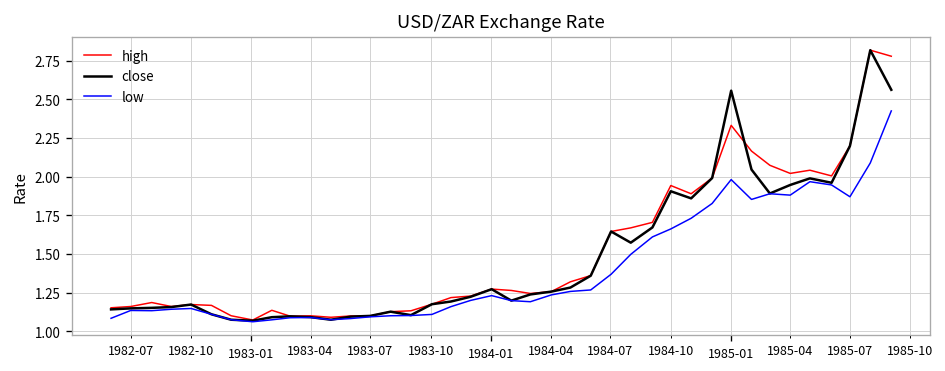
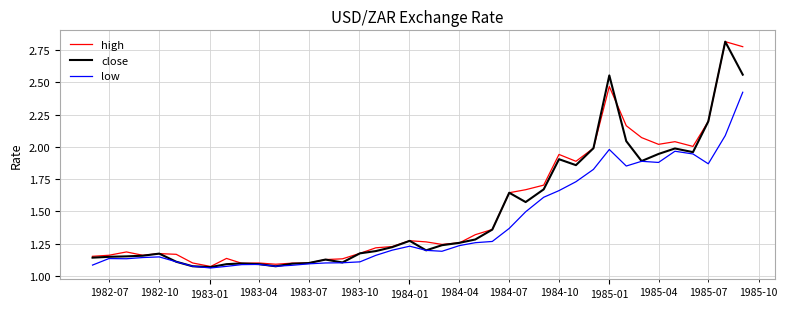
high, 1985-01: 2.33 -> 2.47
